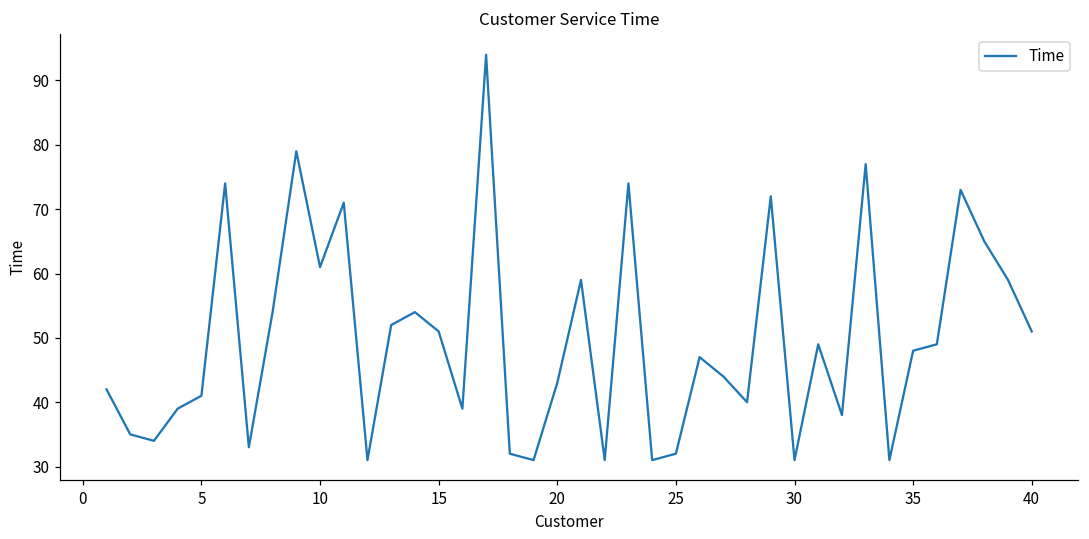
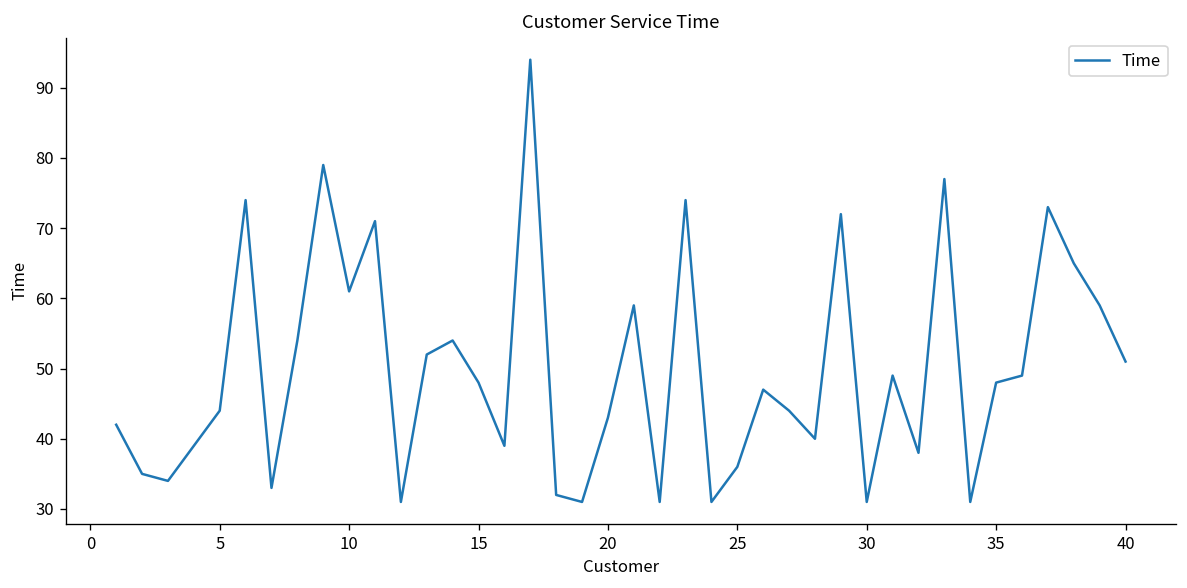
5: 41 -> 44
15: 51 -> 48
25: 32 -> 36
